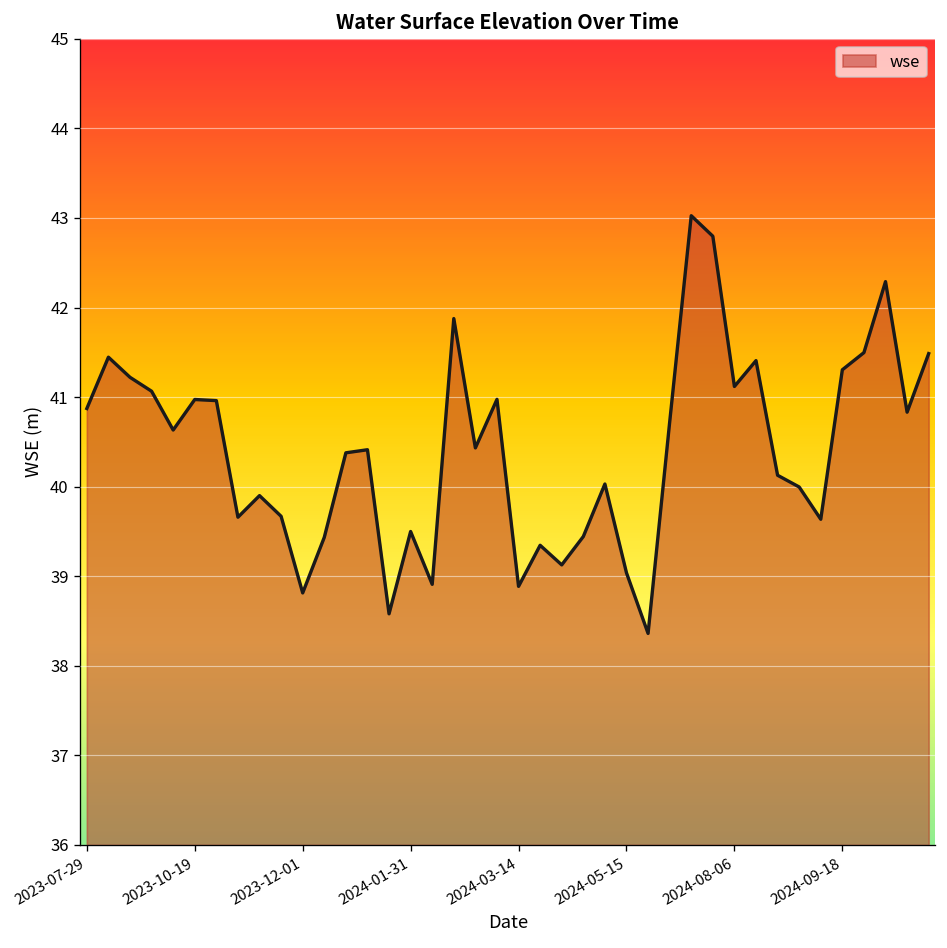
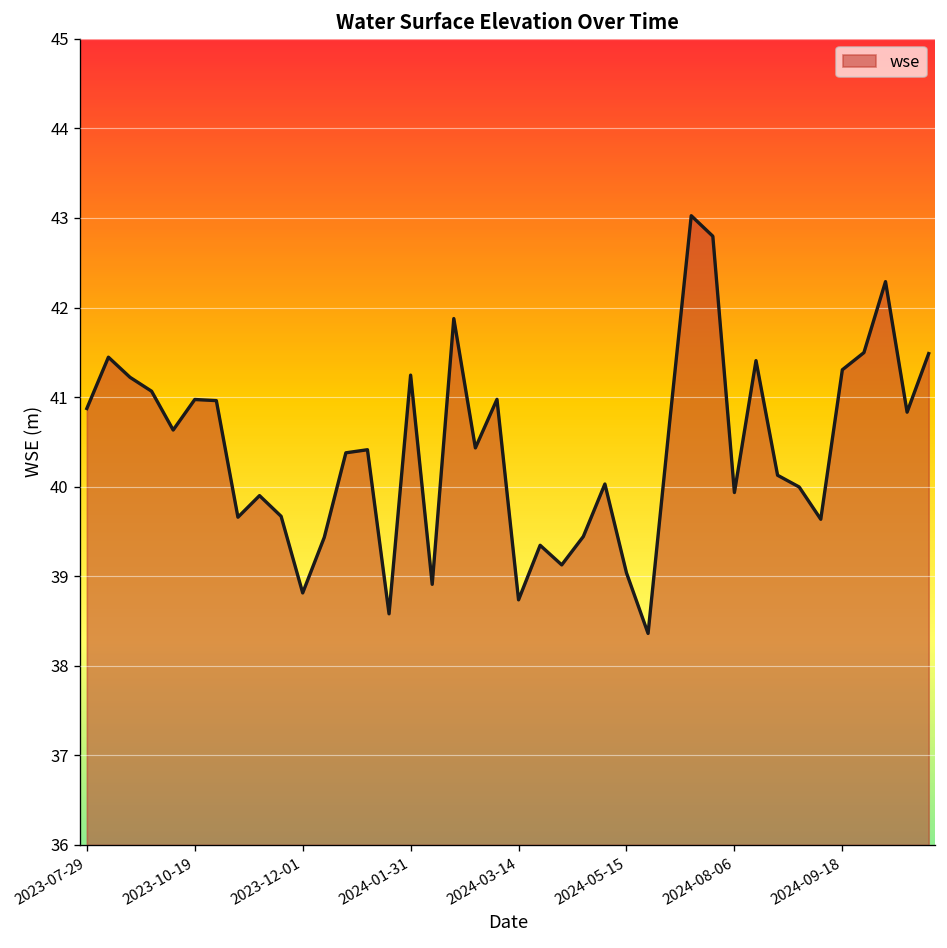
2024-01-31: 39.5 -> 41.2
2024-03-14: 38.9 -> 38.7
2024-08-06: 41.1 -> 39.9
